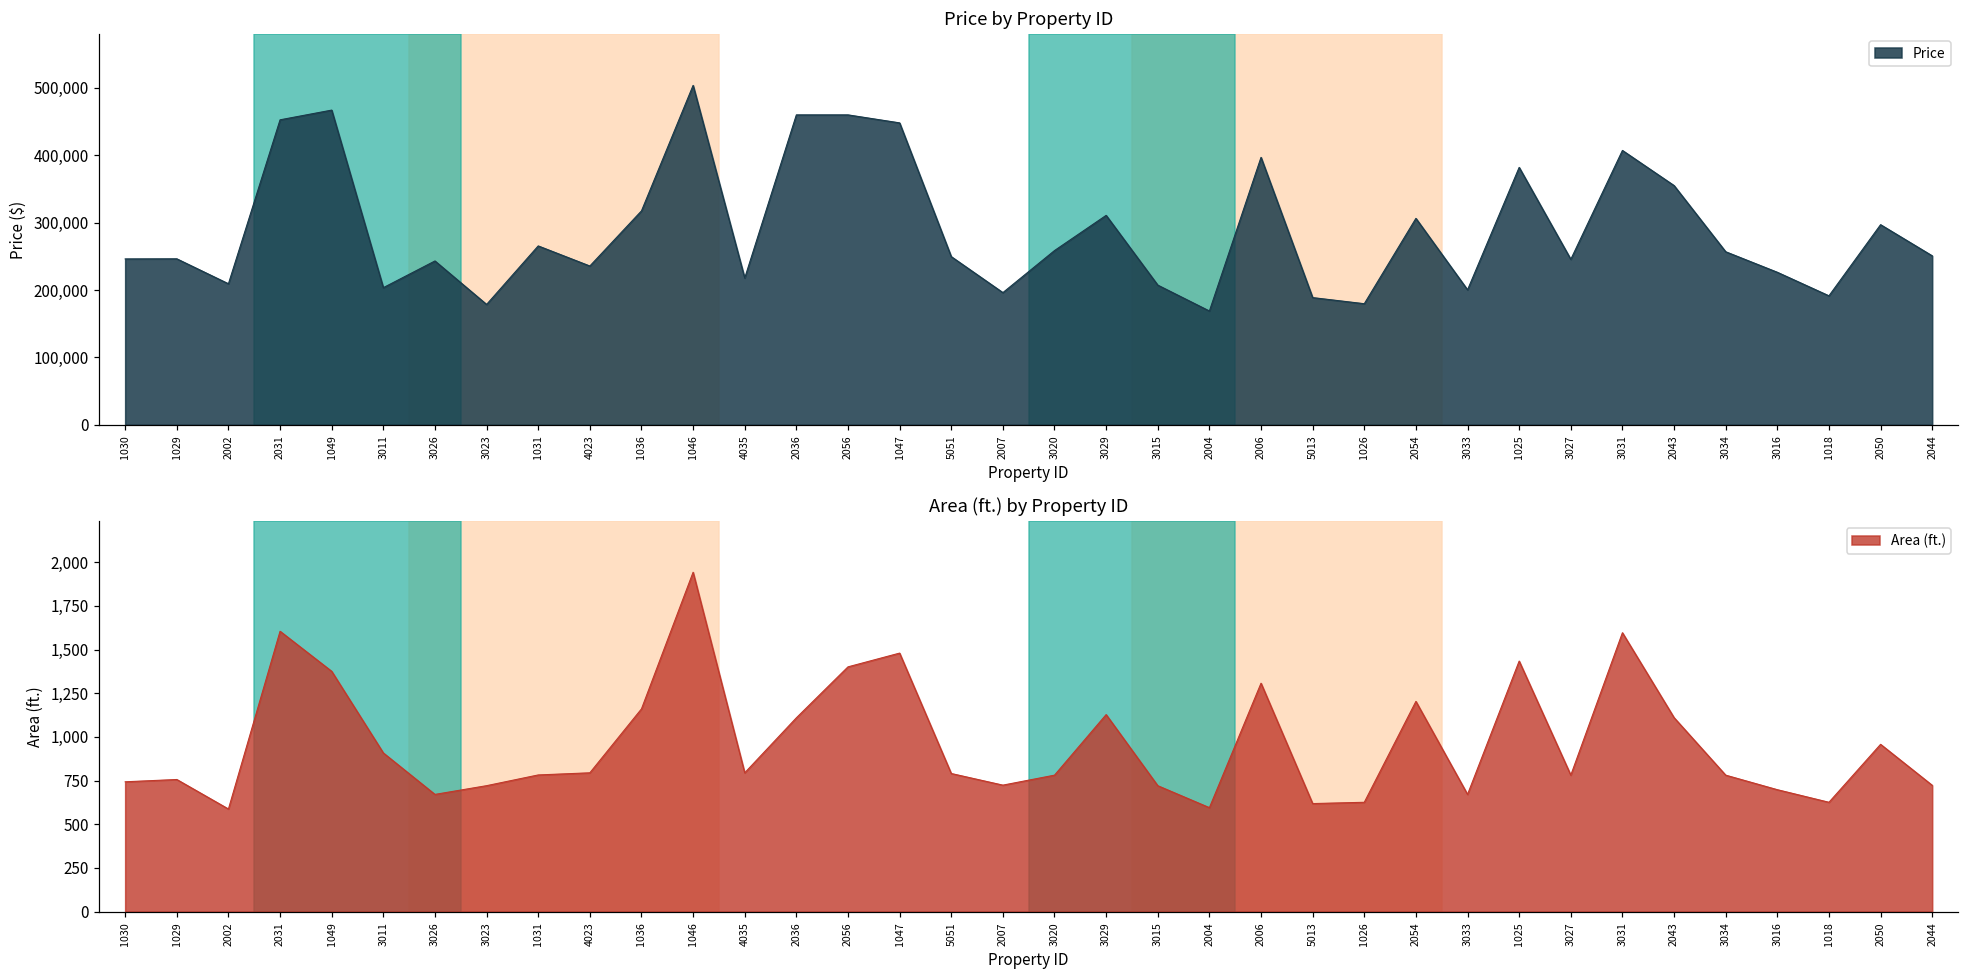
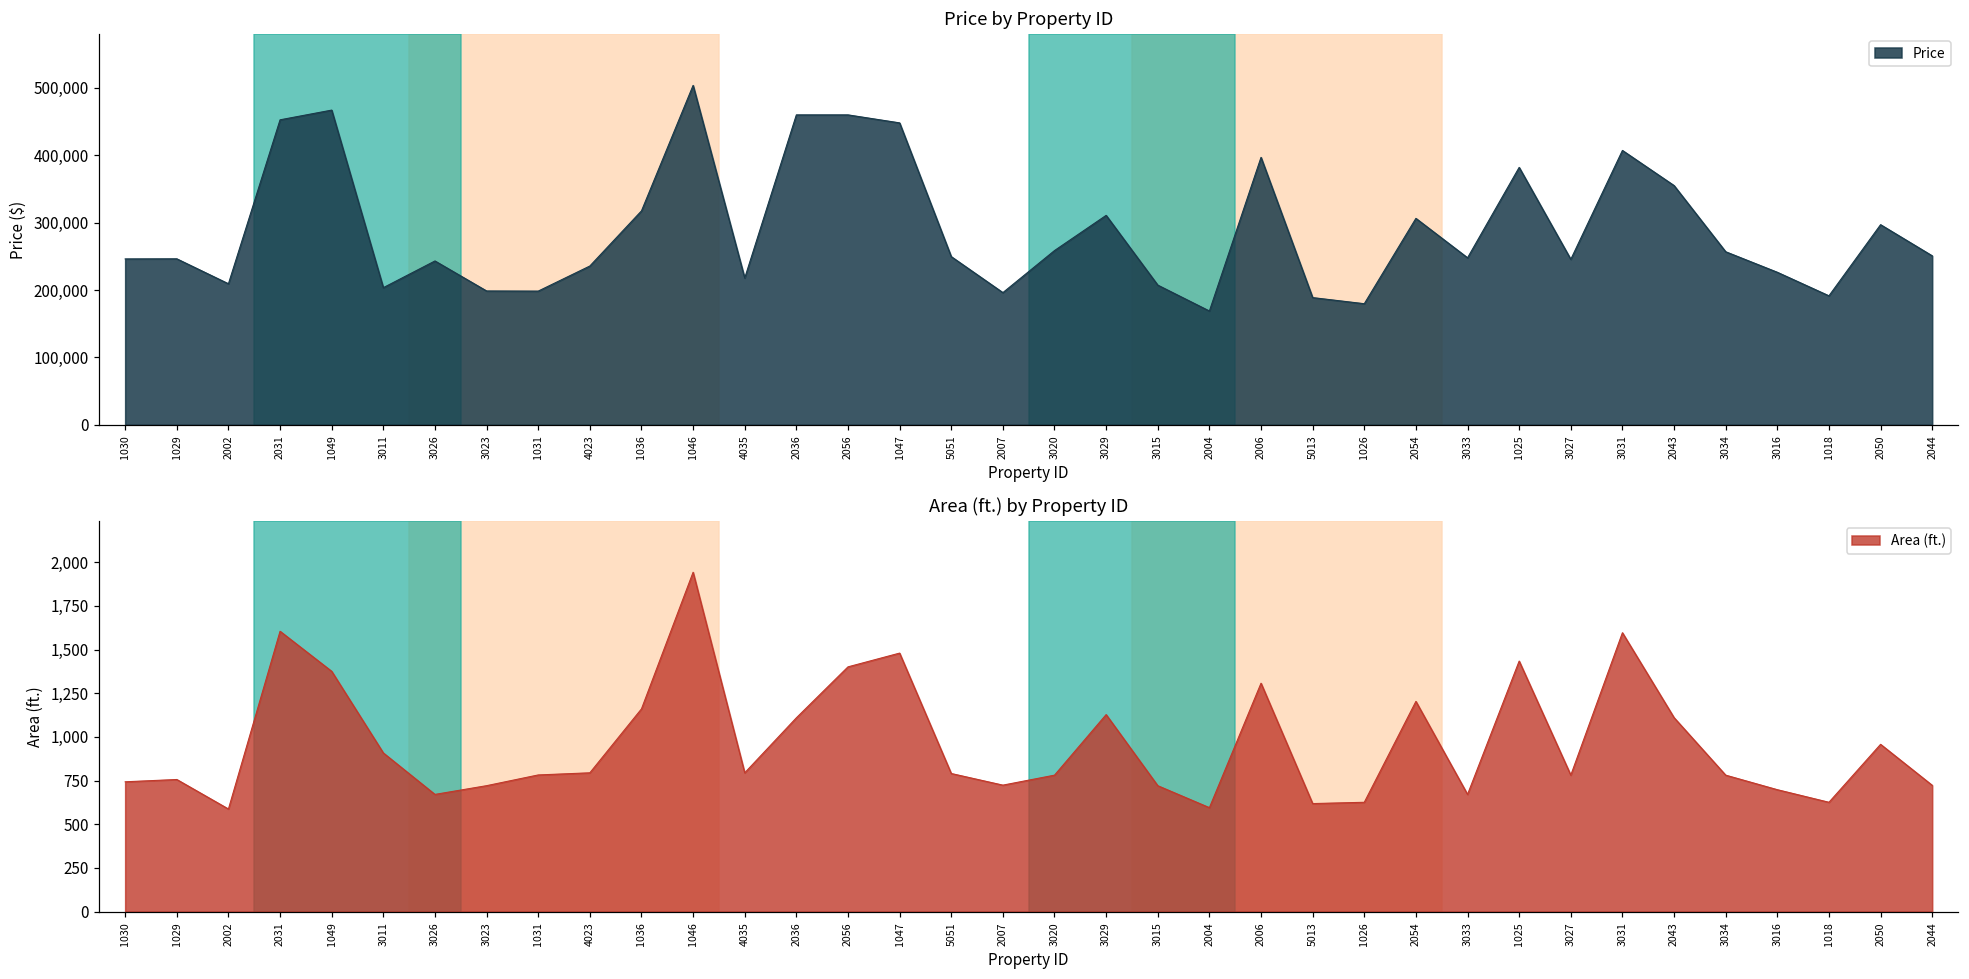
Price by Property ID, 3023: 180,000 -> 200,000
Price by Property ID, 1031: 270,000 -> 200,000
Price by Property ID, 3033: 200,000 -> 250,000
